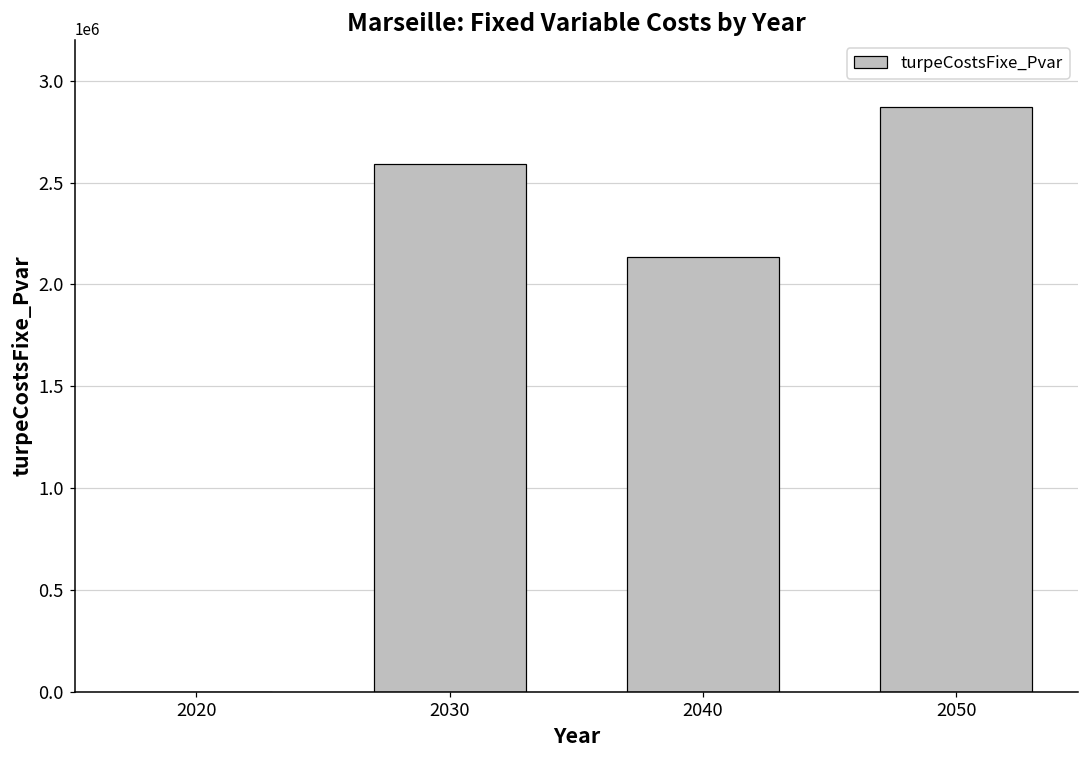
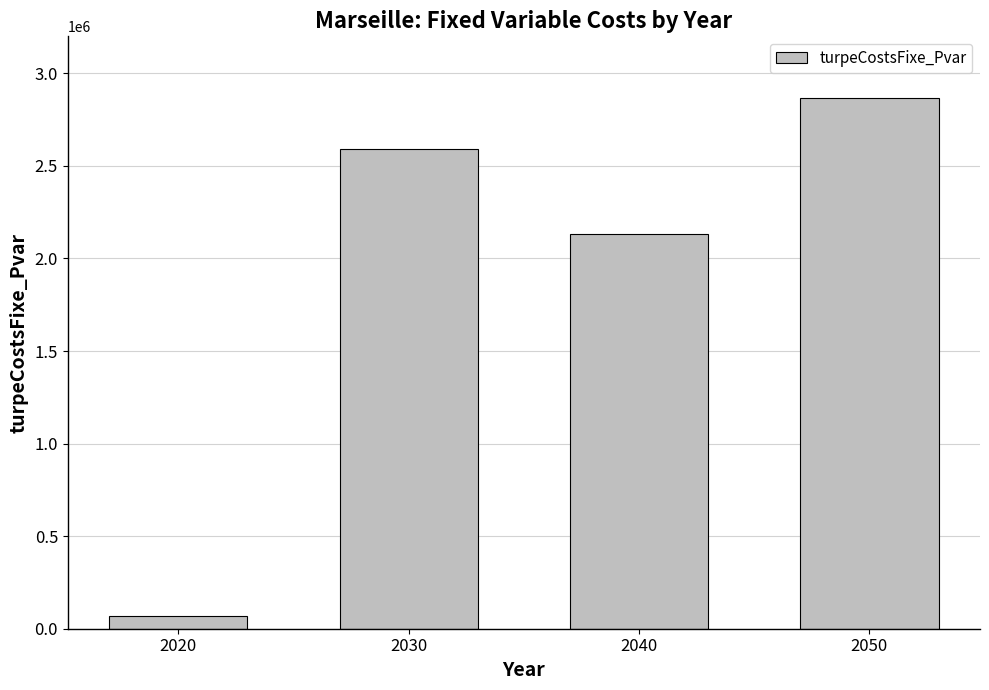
2020: 0 -> 70000
